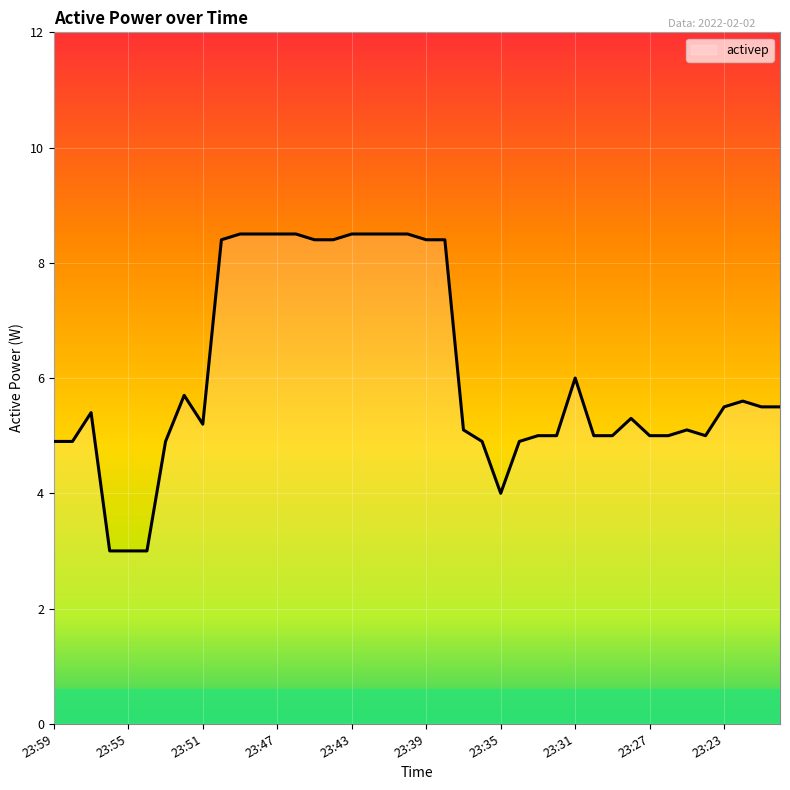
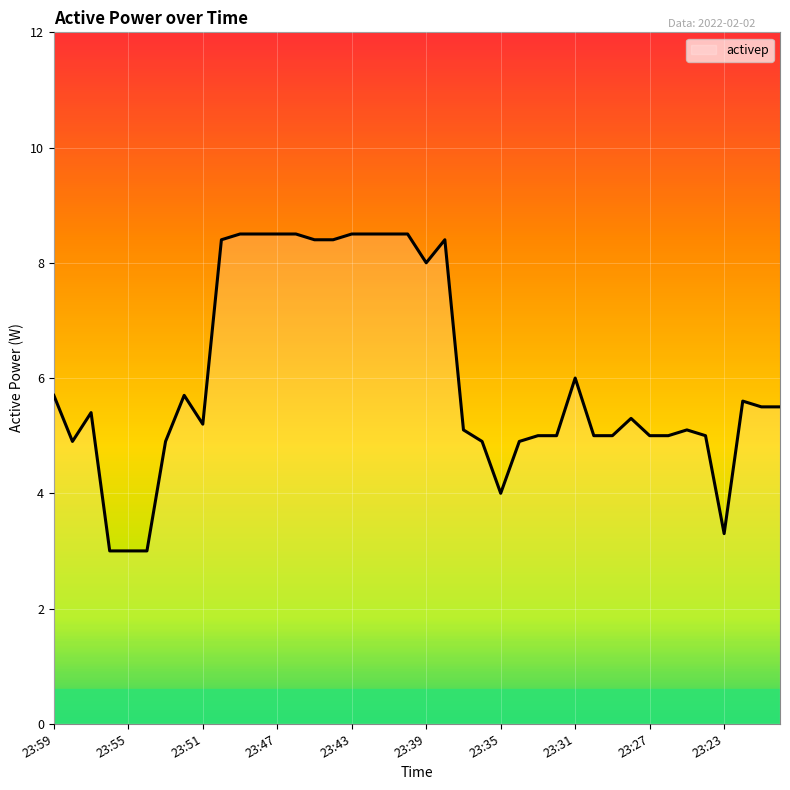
23:59: 4.9 -> 5.7
23:39: 8.4 -> 8.0
23:23: 5.5 -> 3.3
